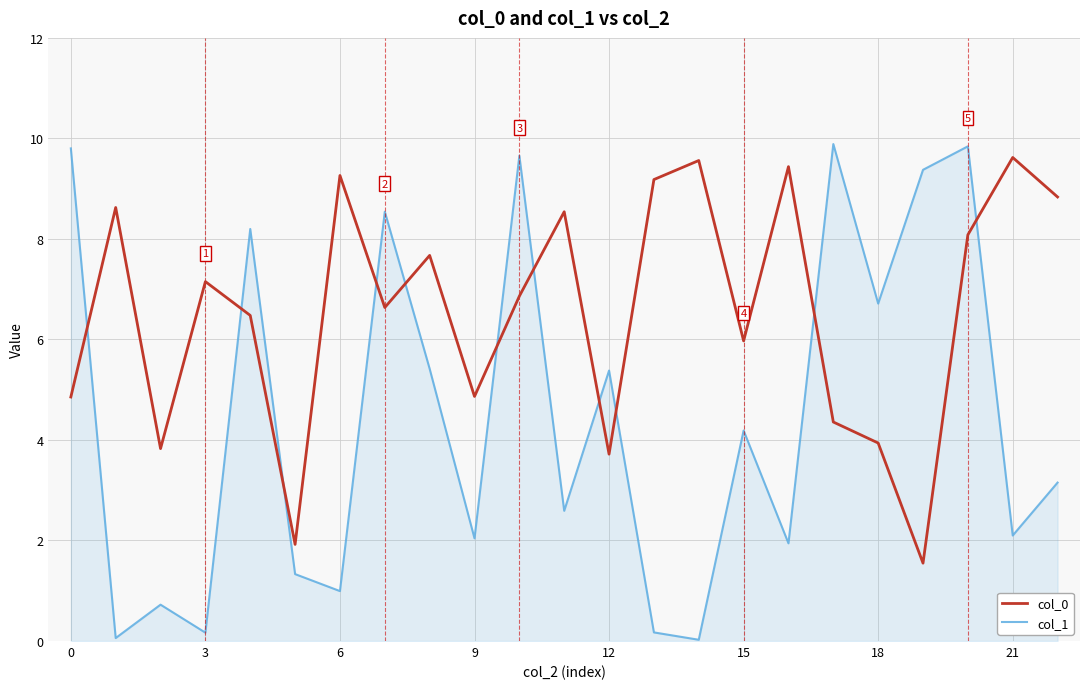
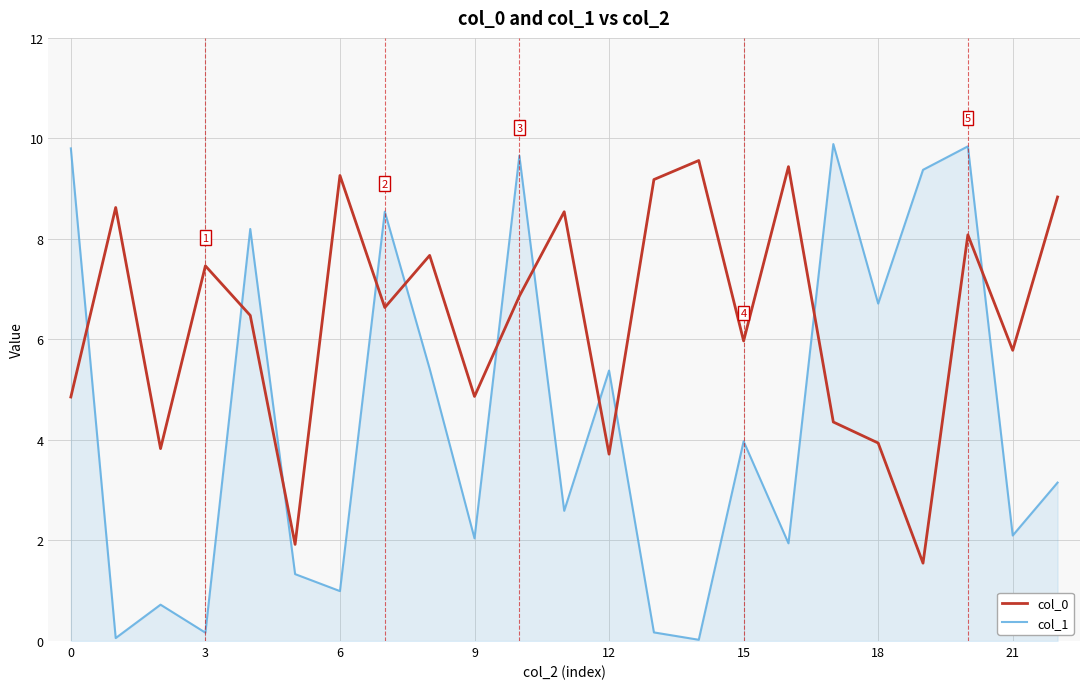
col_0, 3: 7.2 -> 7.5
col_1, 15: 4.2 -> 4.0
col_0, 21: 9.6 -> 5.8
